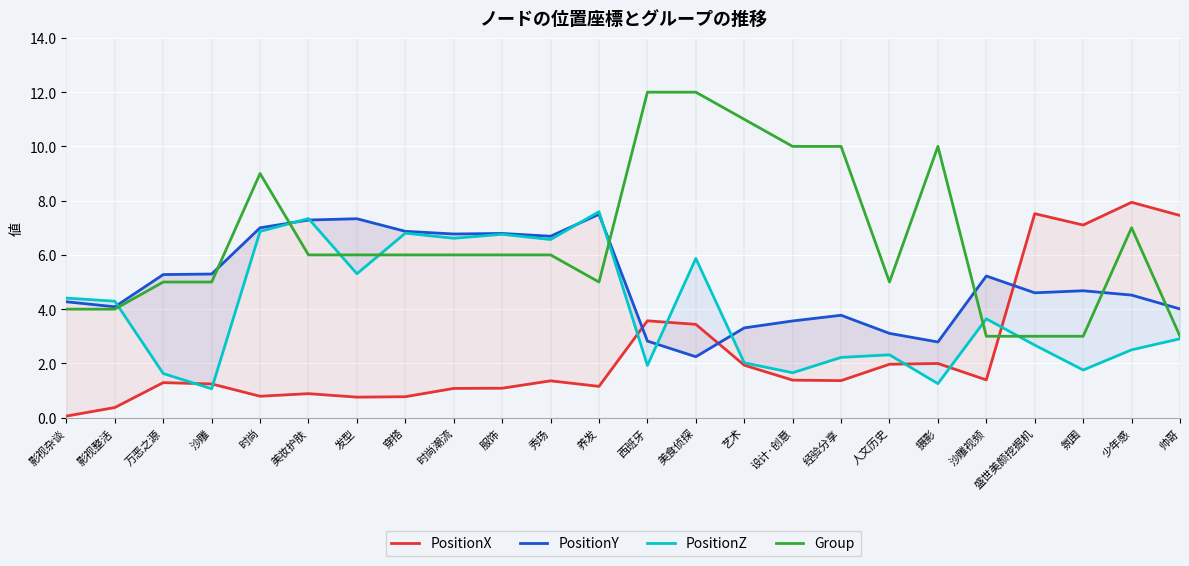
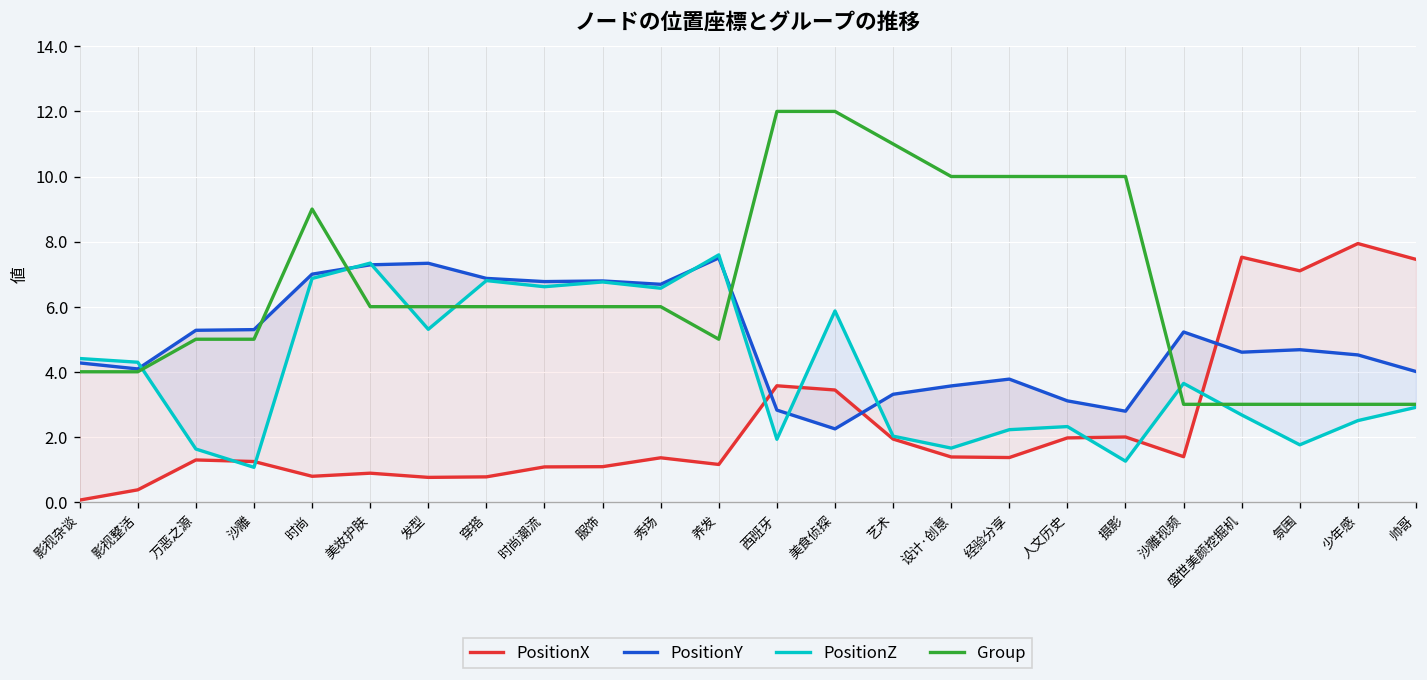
Group, 人文历史: 5 -> 10
Group, 少年感: 7 -> 3
